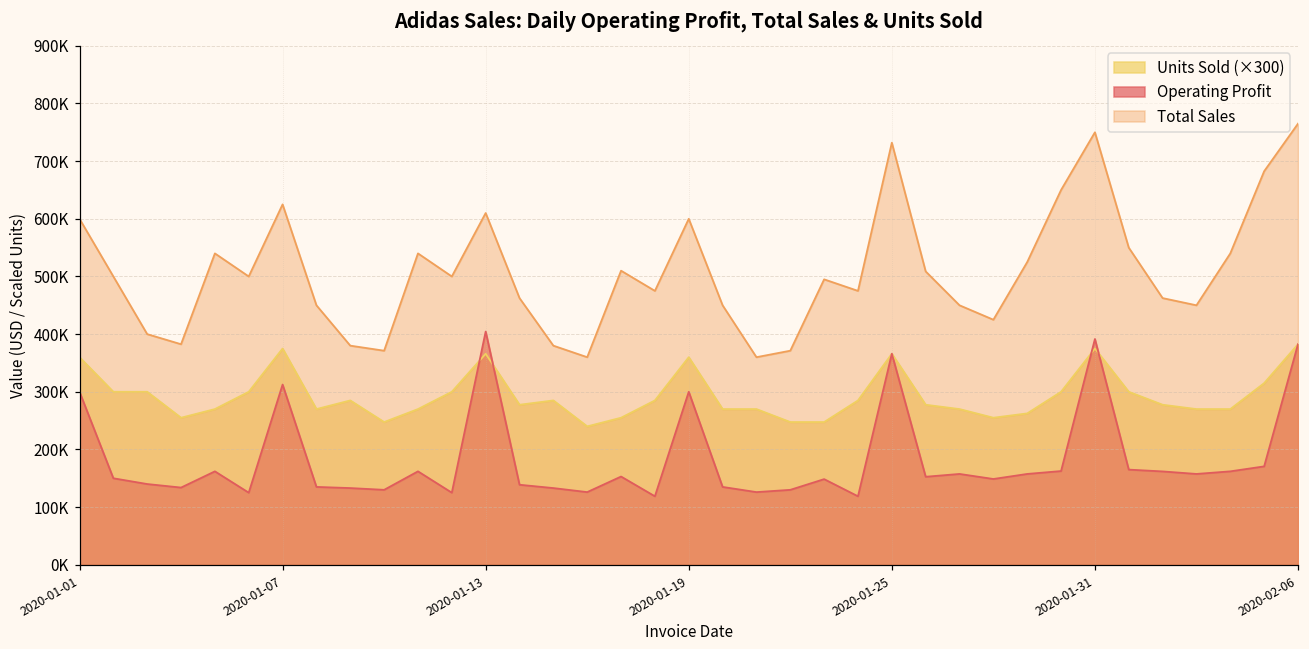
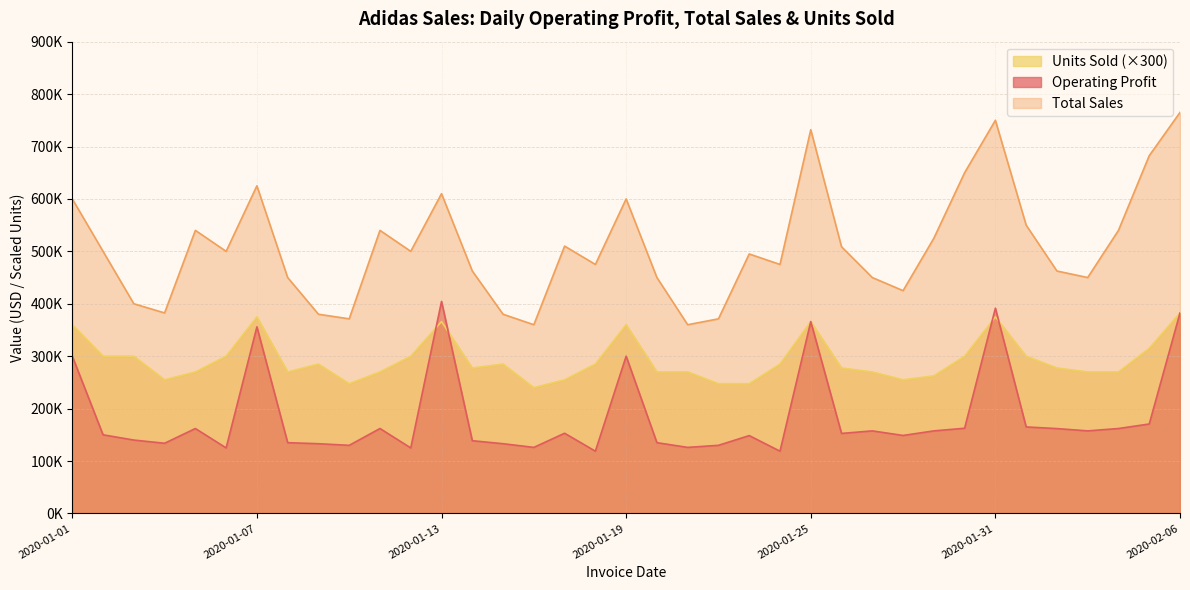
Operating Profit, 2020-01-07: 310000 -> 360000
